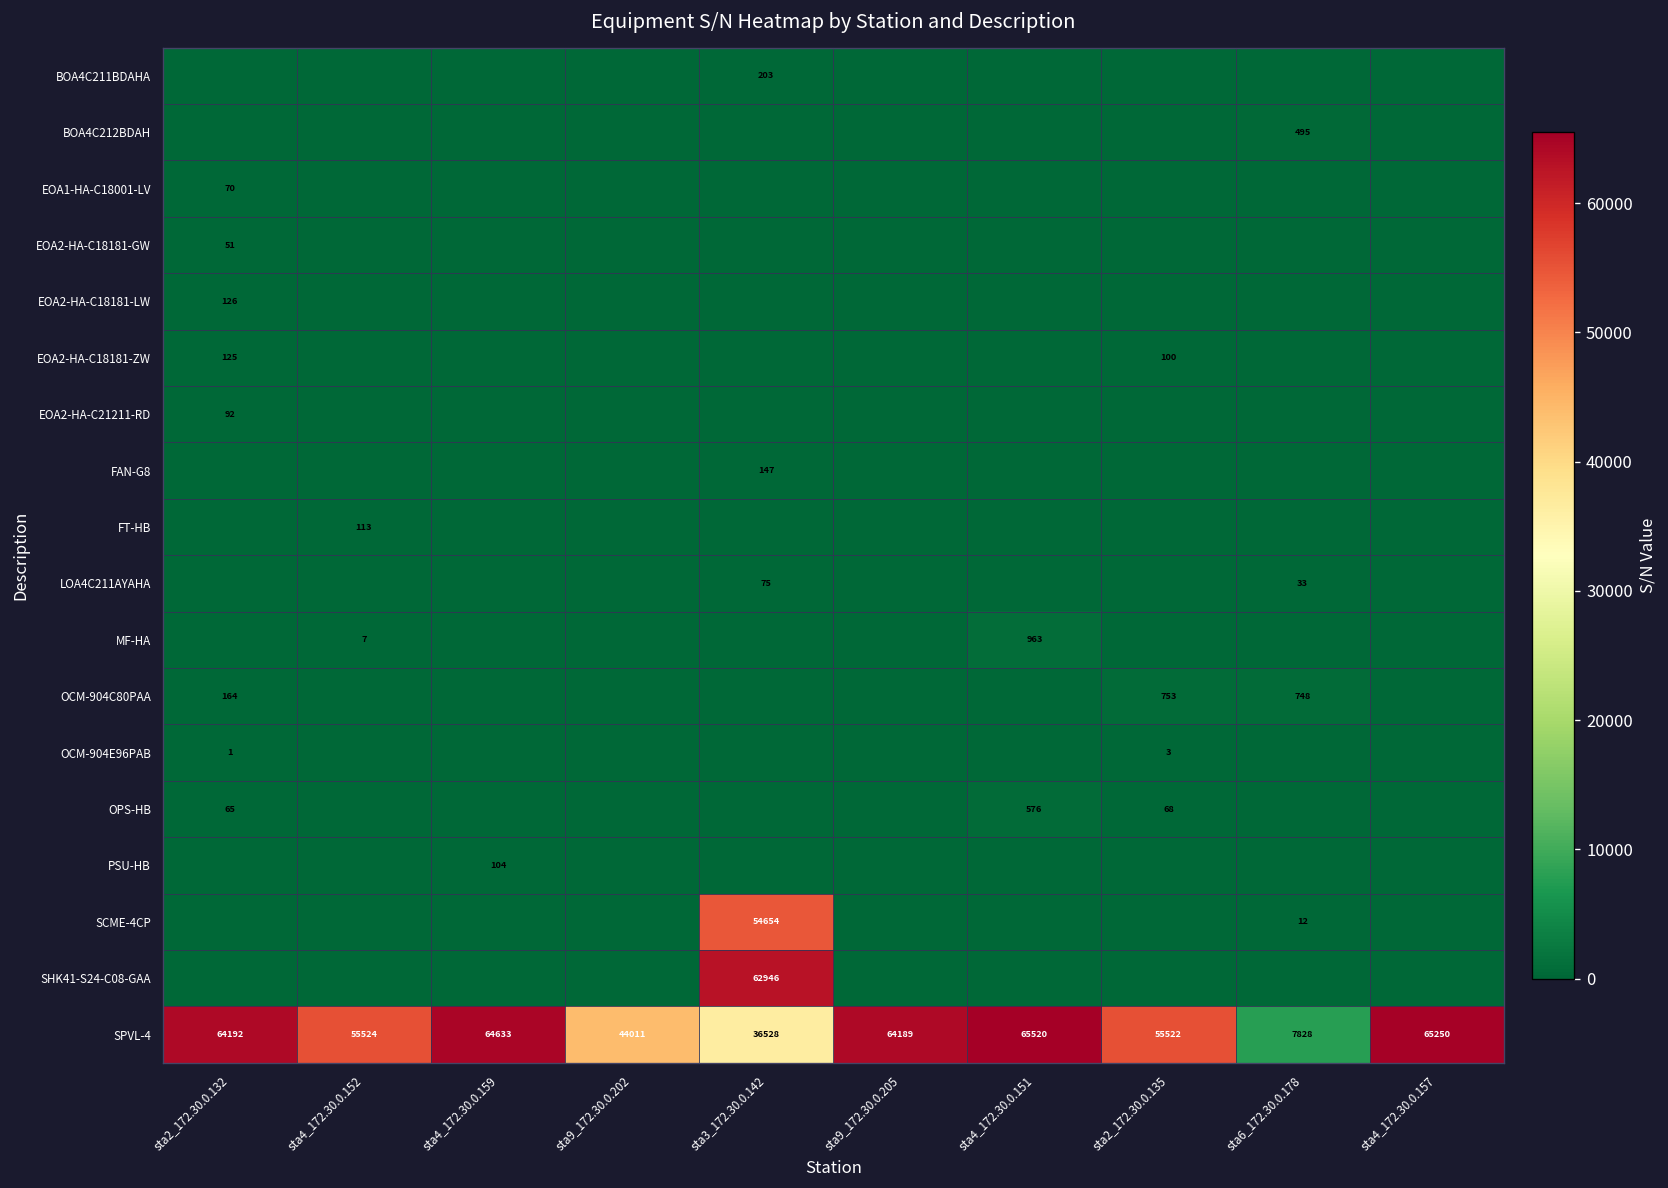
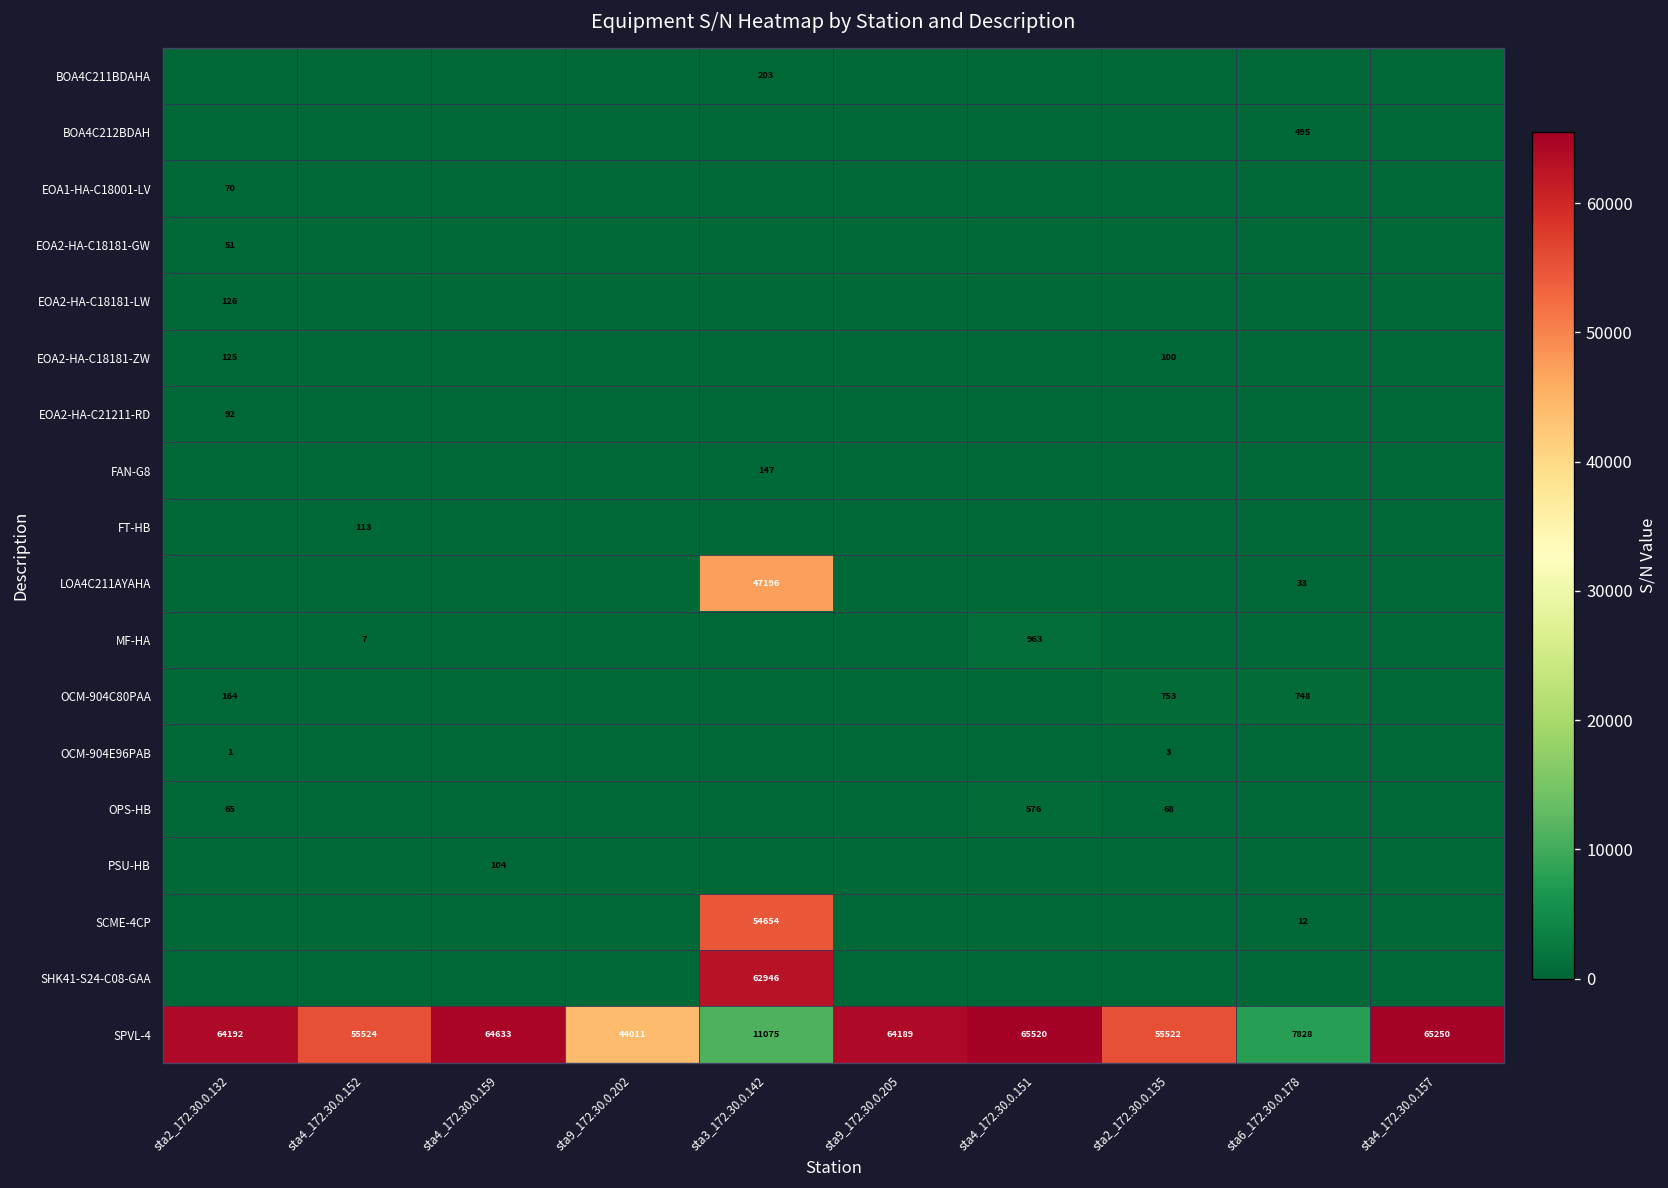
LOA4C211AYAHA, sta3_172.30.0.142: 75 -> 47196
SPVL-4, sta3_172.30.0.142: 36528 -> 11075
